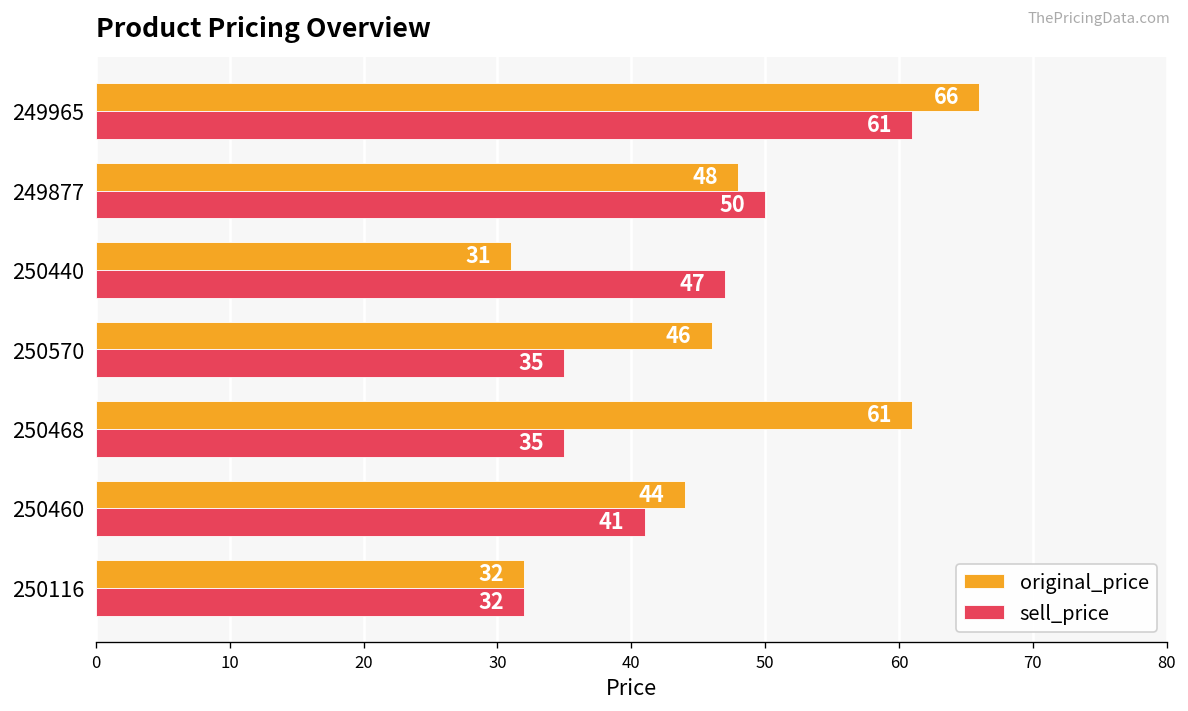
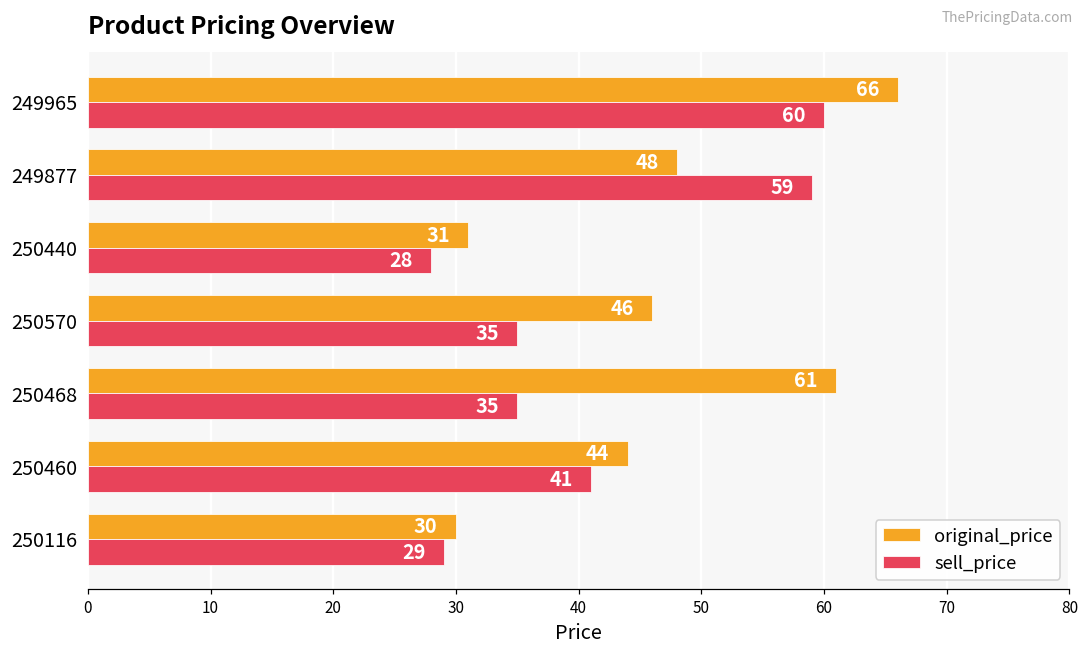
sell_price, 249965: 61 -> 60
sell_price, 249877: 50 -> 59
sell_price, 250440: 47 -> 28
original_price, 250116: 32 -> 30
sell_price, 250116: 32 -> 29
